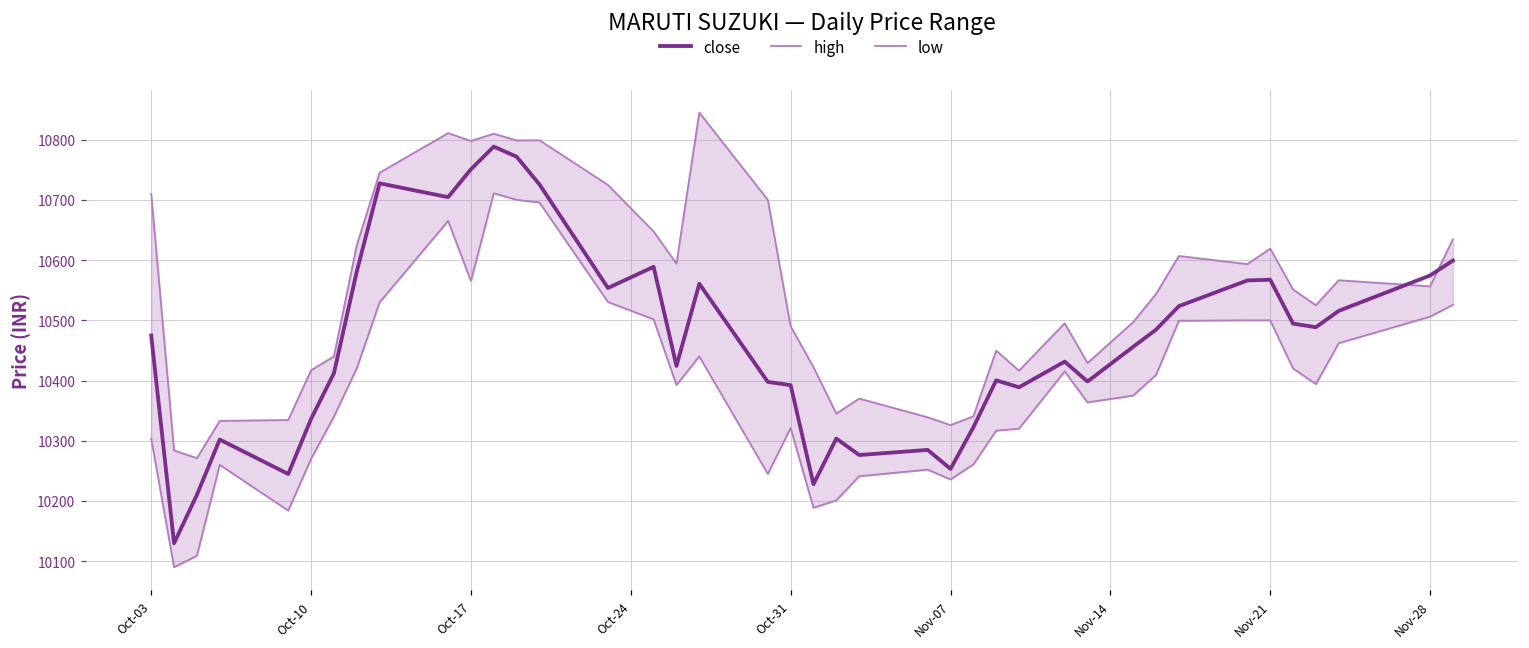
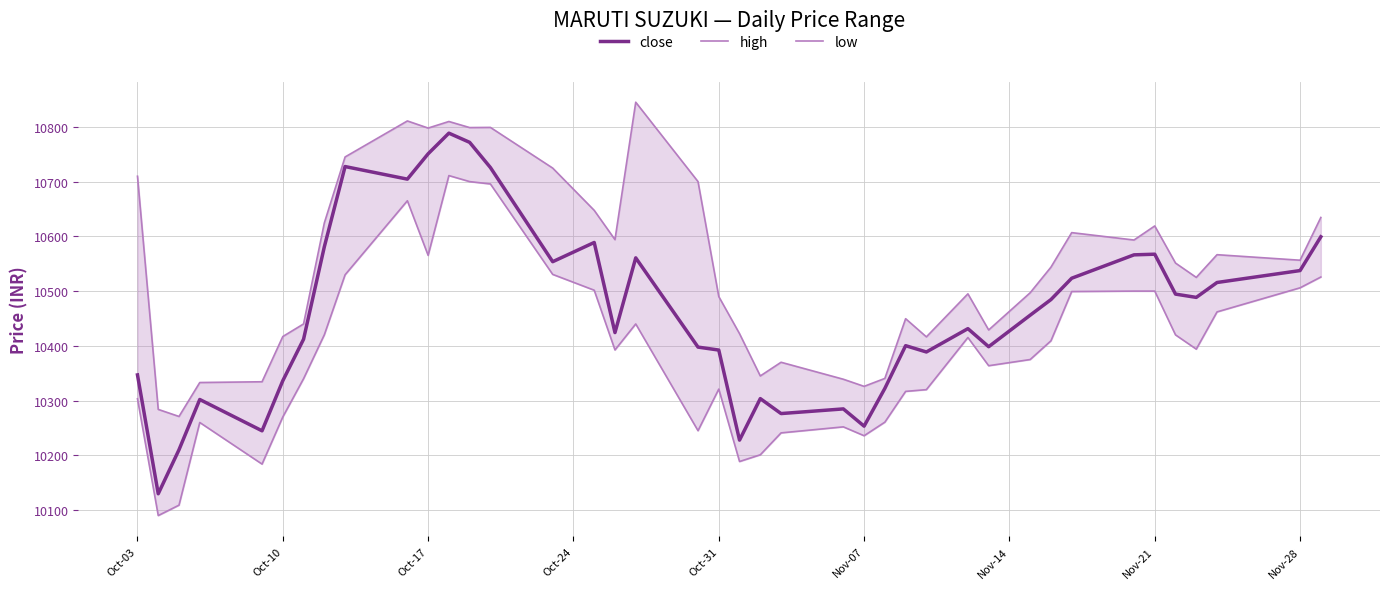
close, Oct-03: 10470 -> 10350
close, Nov-28: 10570 -> 10540
